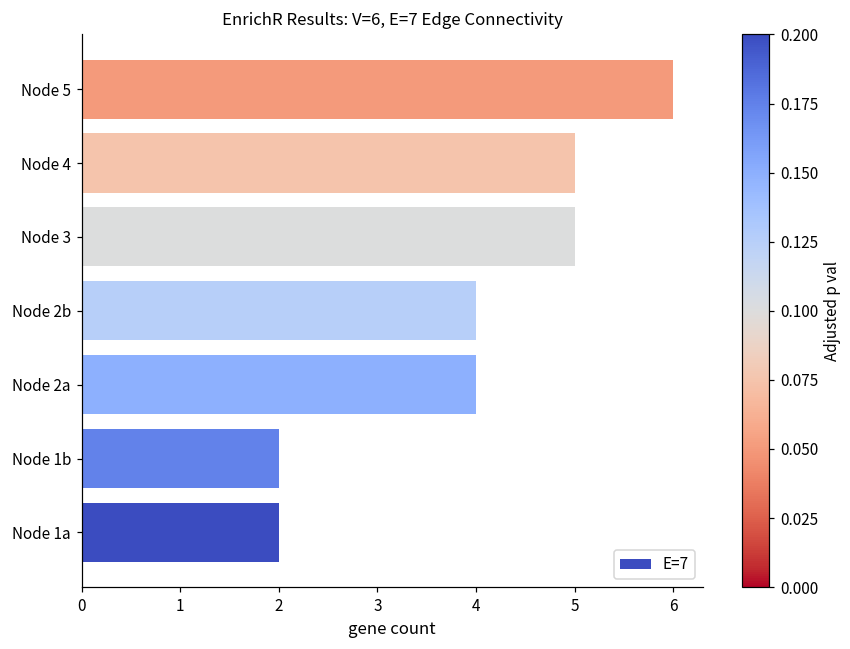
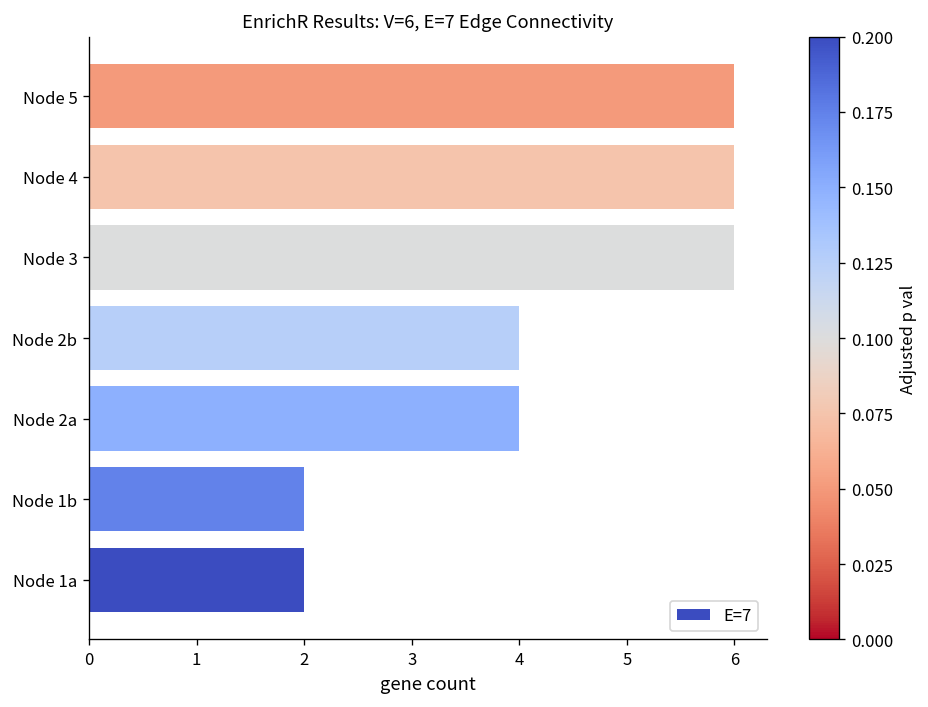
Node 4: 5 -> 6
Node 3: 5 -> 6
